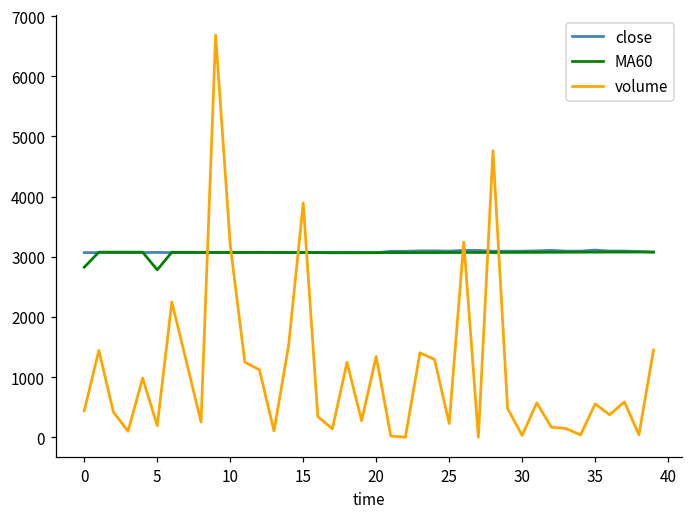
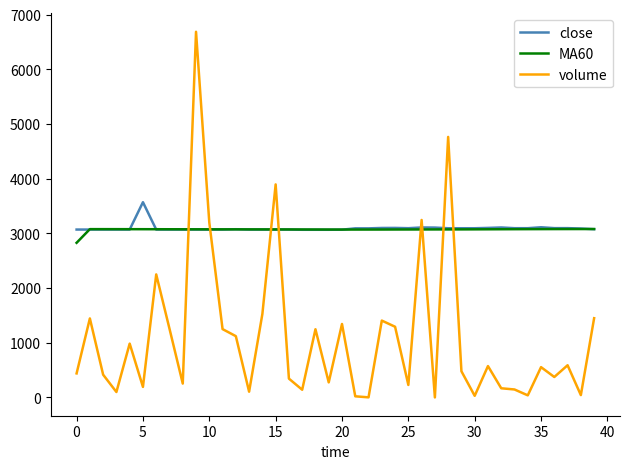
close, 5: 3100 -> 3600
MA60, 5: 2800 -> 3100
